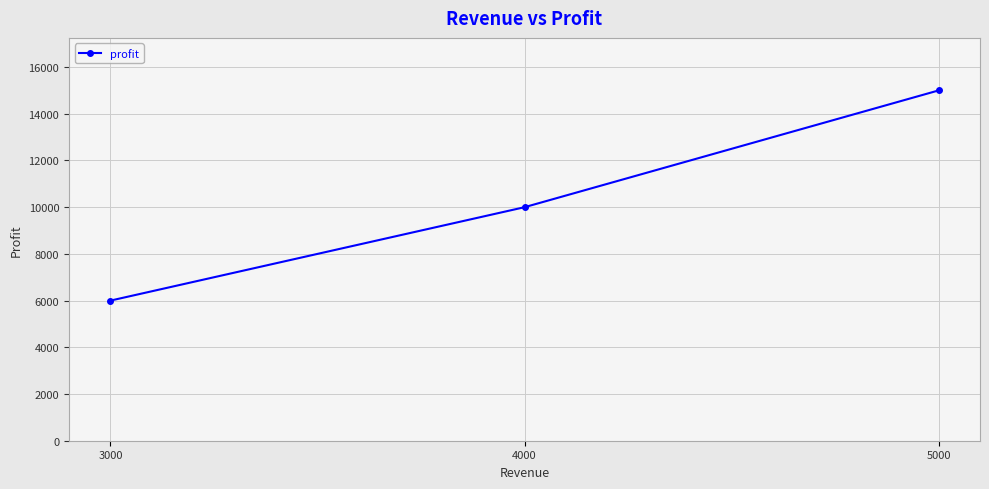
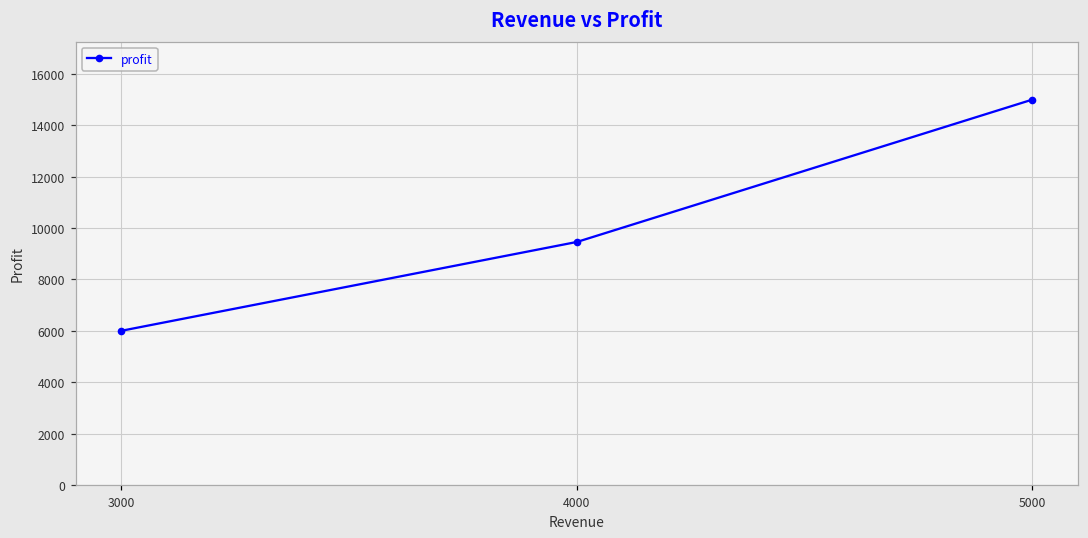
4000: 10000 -> 9500
